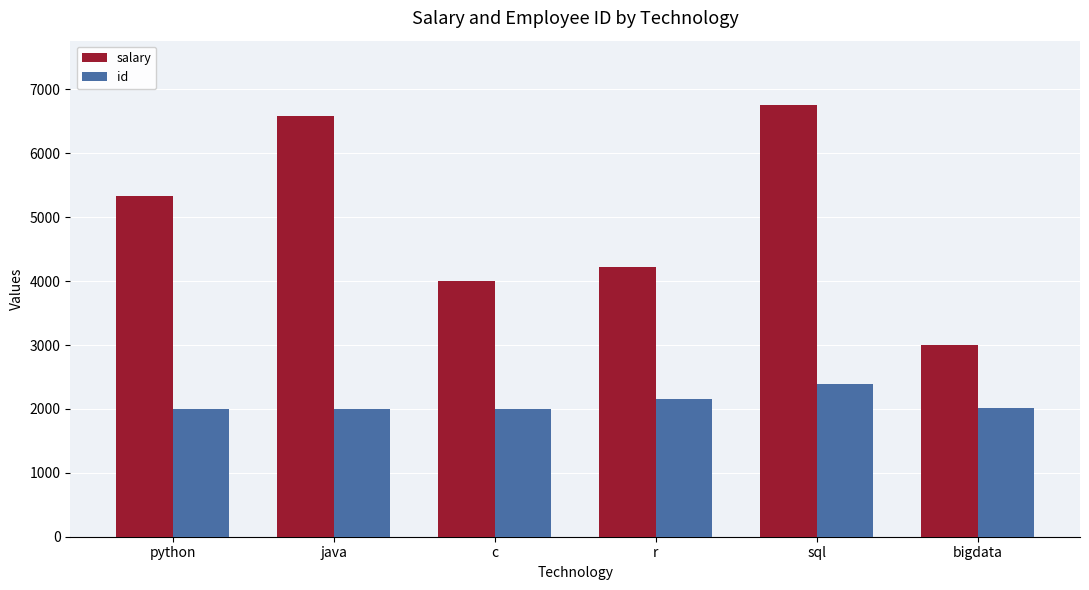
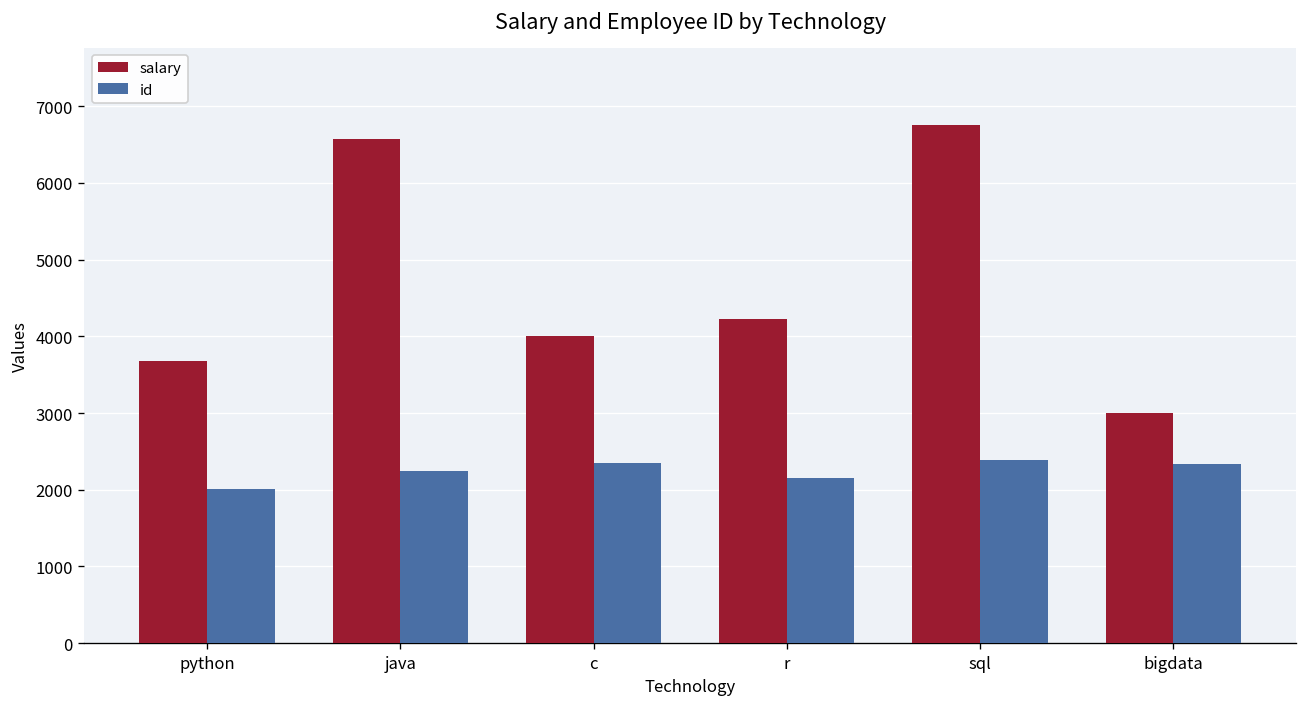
salary, python: 5300 -> 3700
id, java: 2000 -> 2200
id, c: 2000 -> 2400
id, bigdata: 2000 -> 2300
